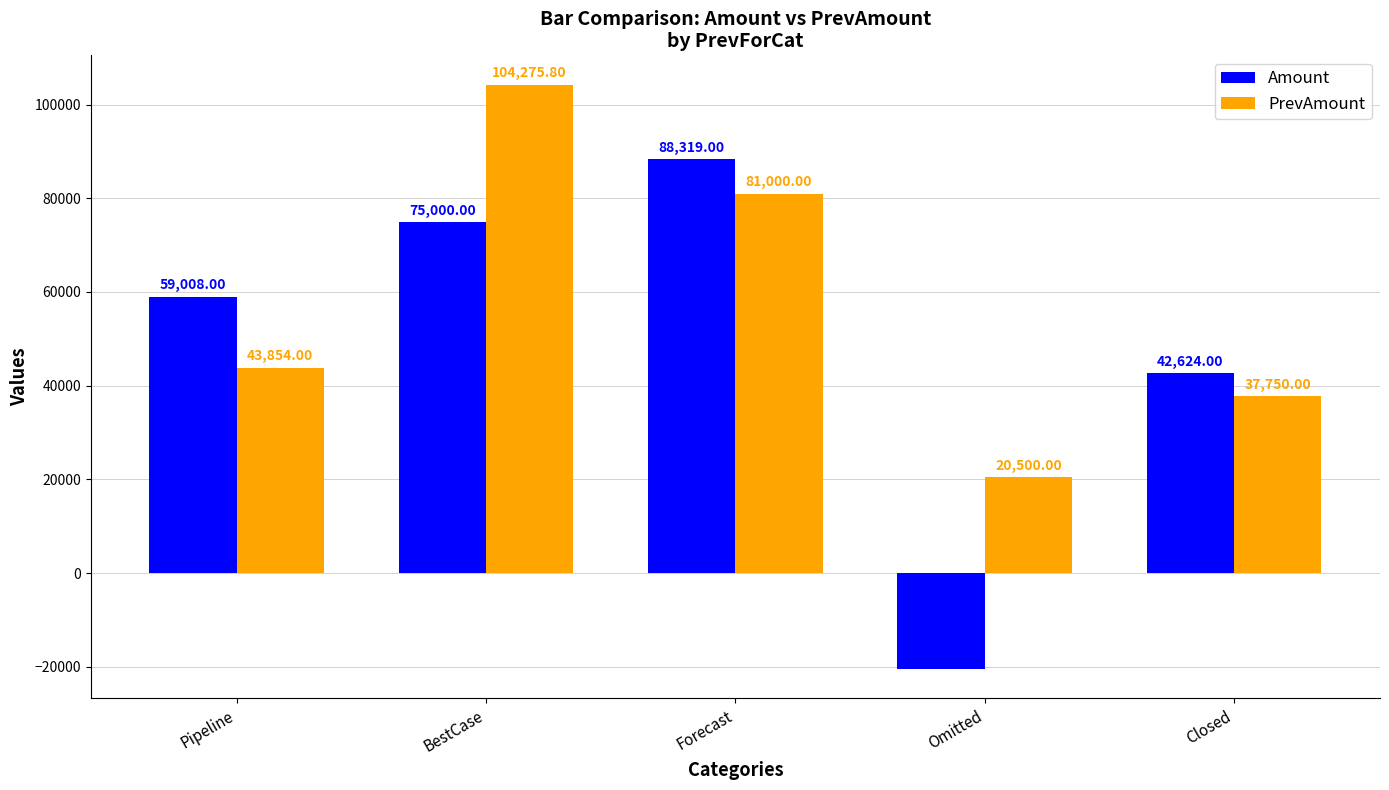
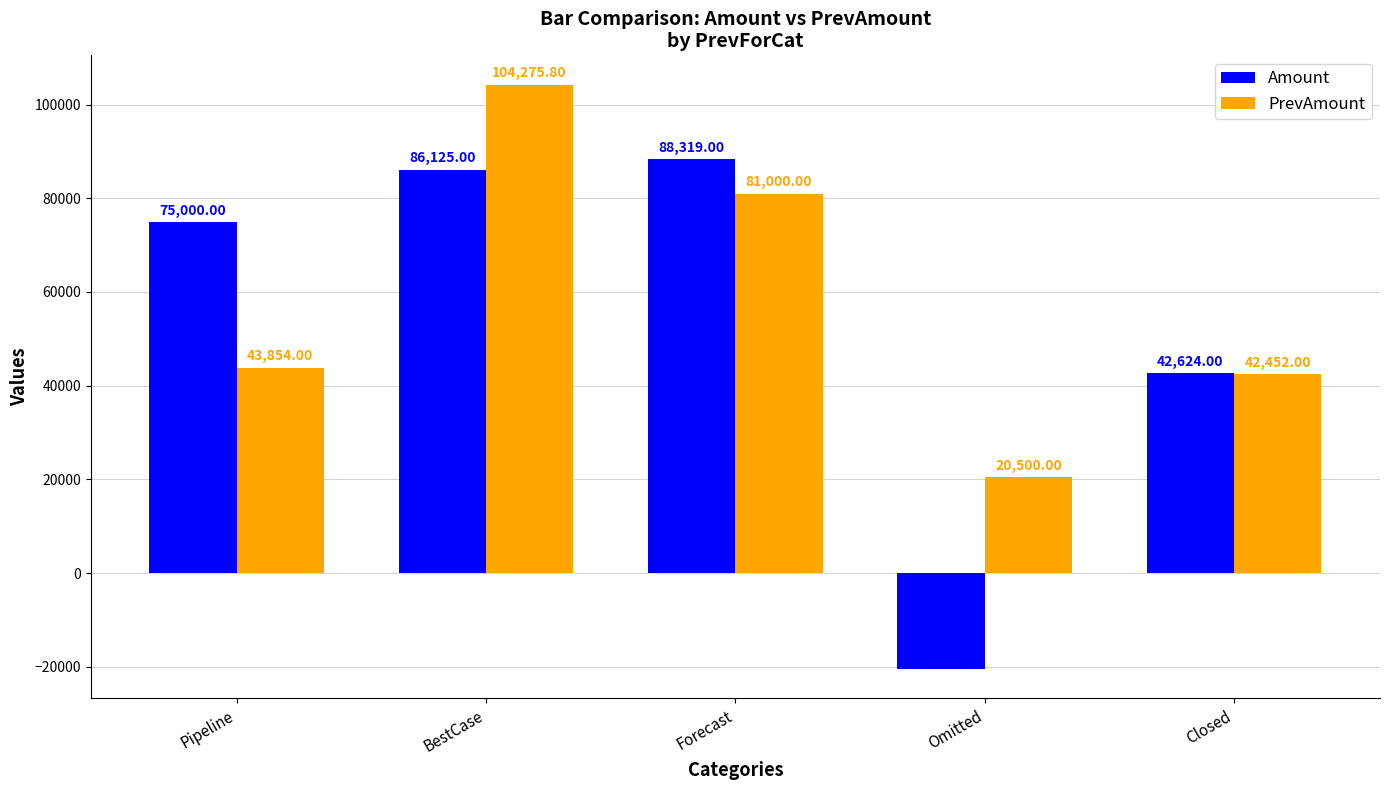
Amount, Pipeline: 59,008.00 -> 75,000.00
Amount, BestCase: 75,000.00 -> 86,125.00
PrevAmount, Closed: 37,750.00 -> 42,452.00
